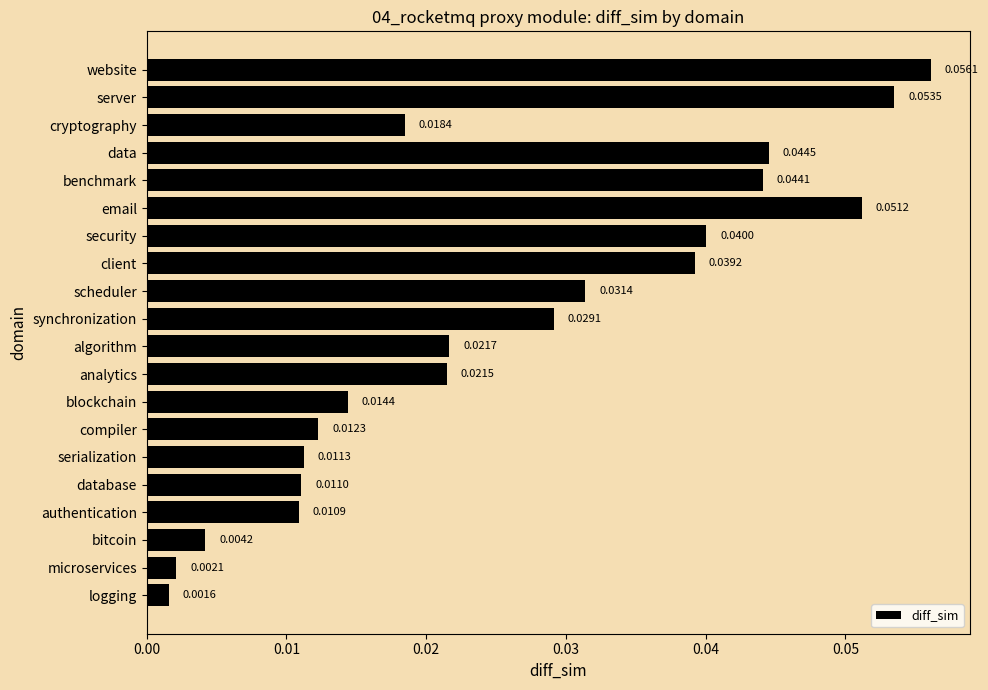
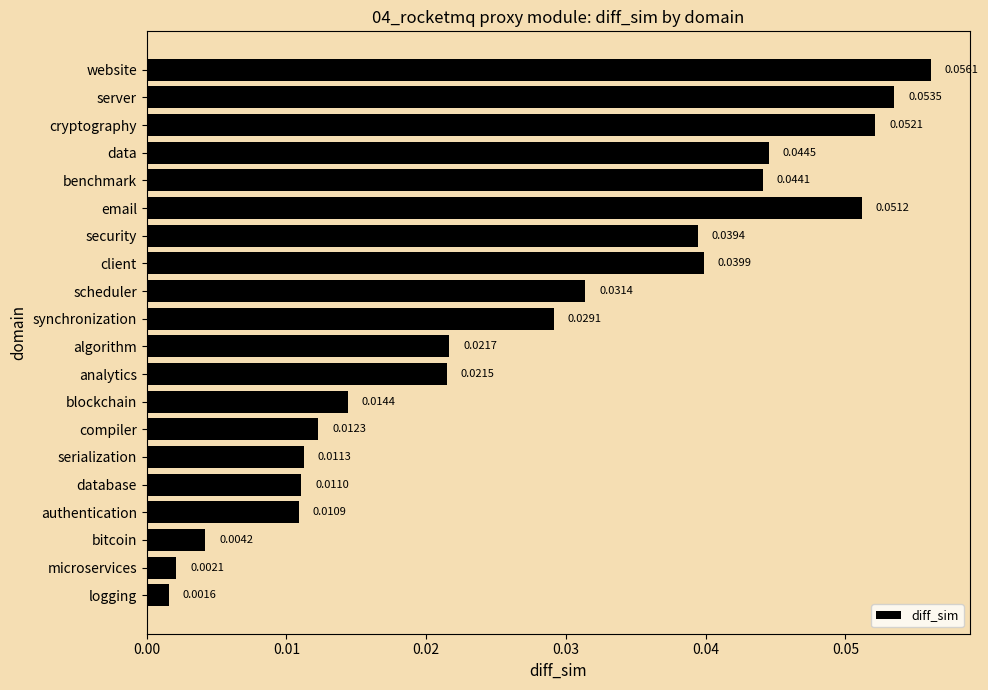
cryptography: 0.0184 -> 0.0521
security: 0.0400 -> 0.0394
client: 0.0392 -> 0.0399
